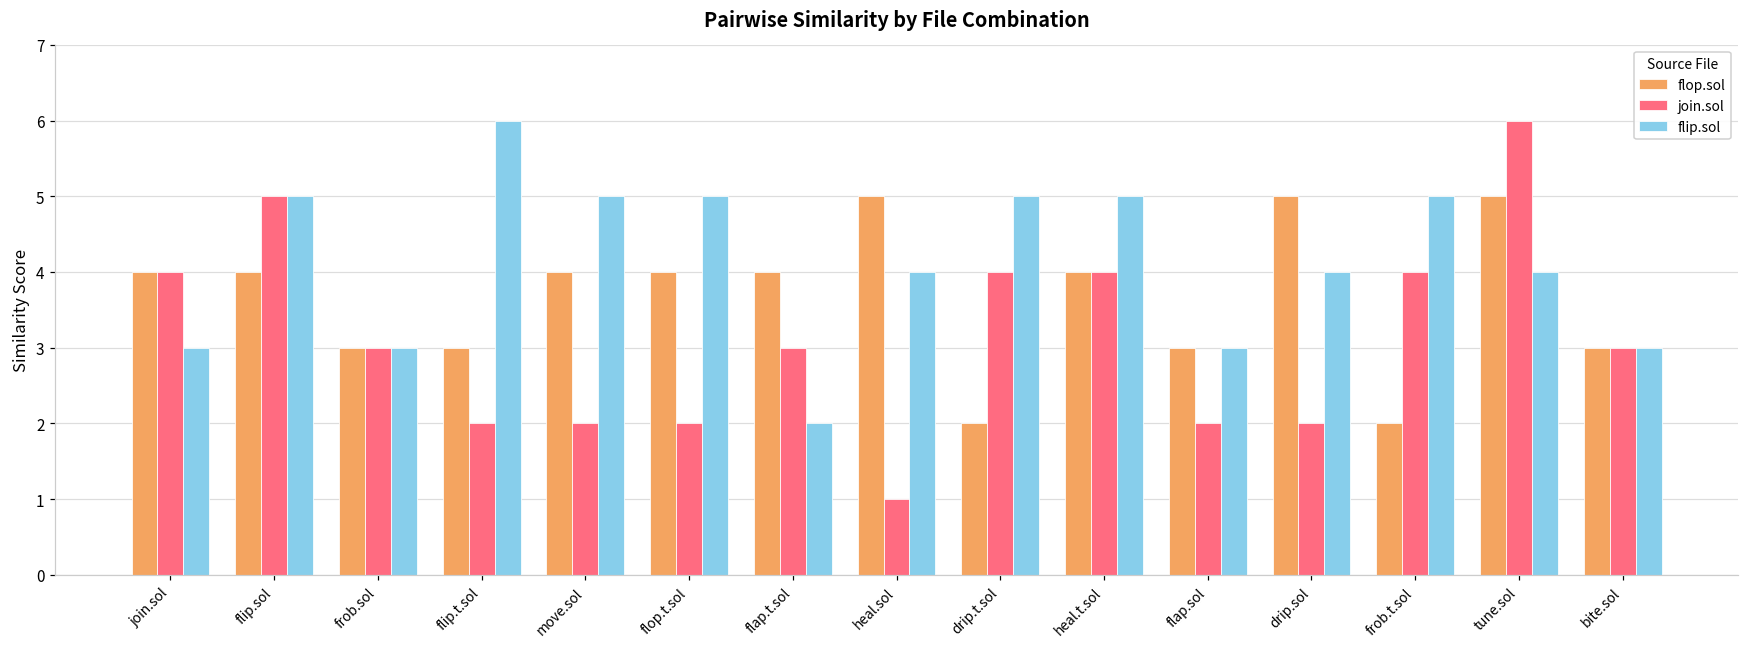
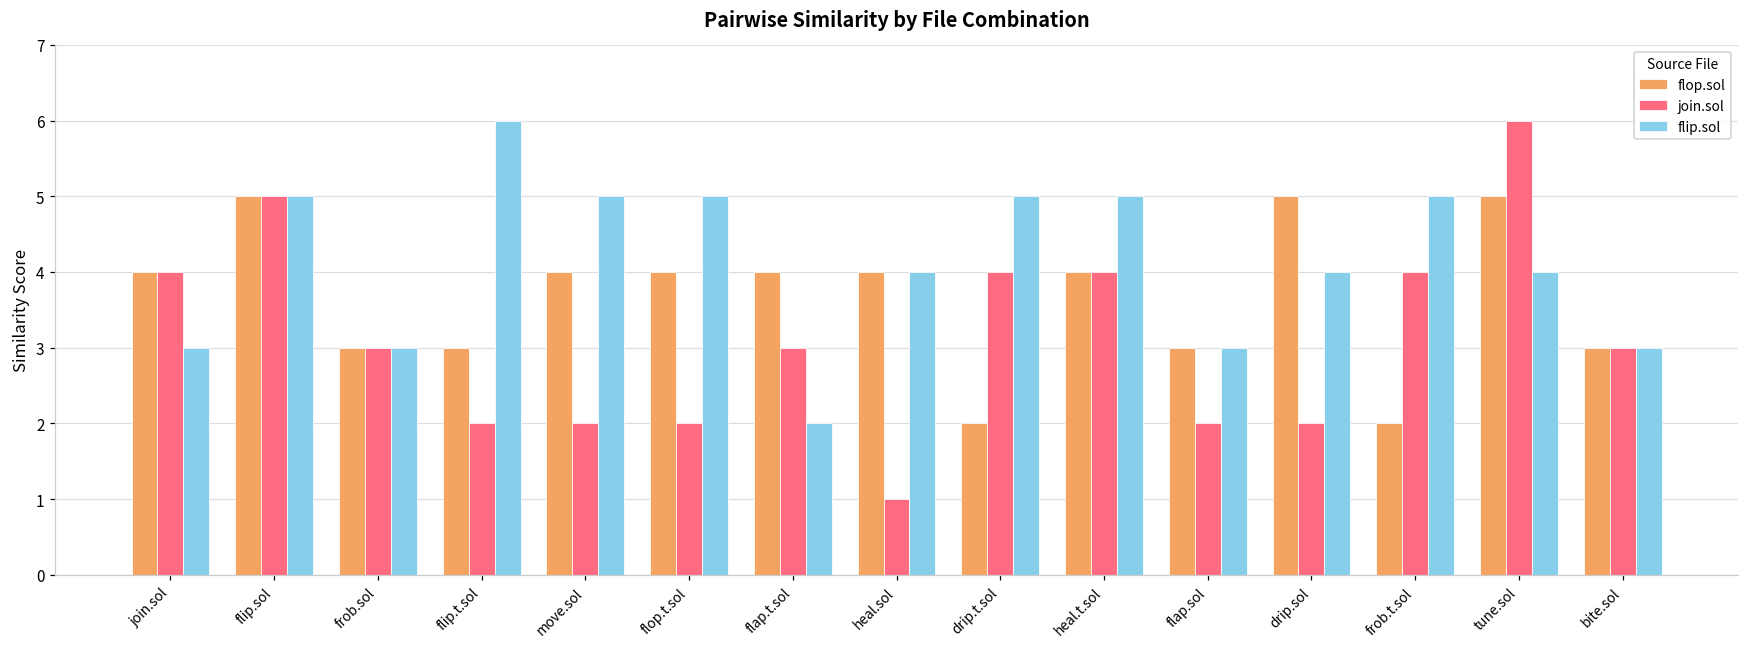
flop.sol, flip.sol: 4 -> 5
flop.sol, heal.sol: 5 -> 4
